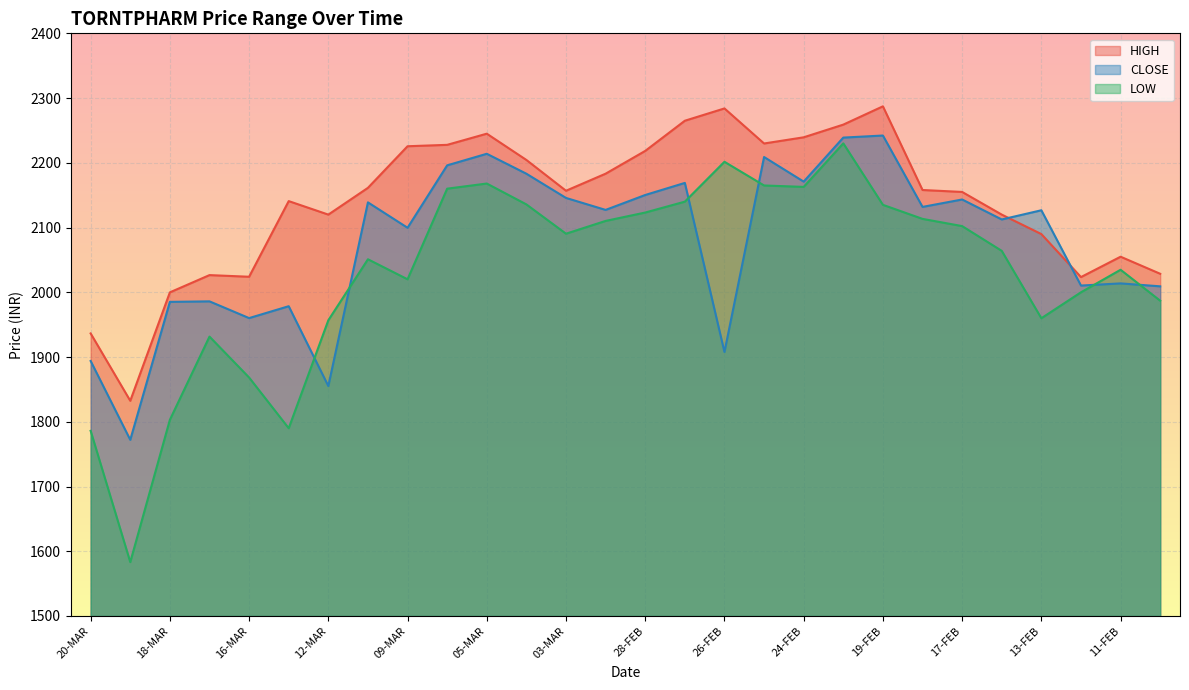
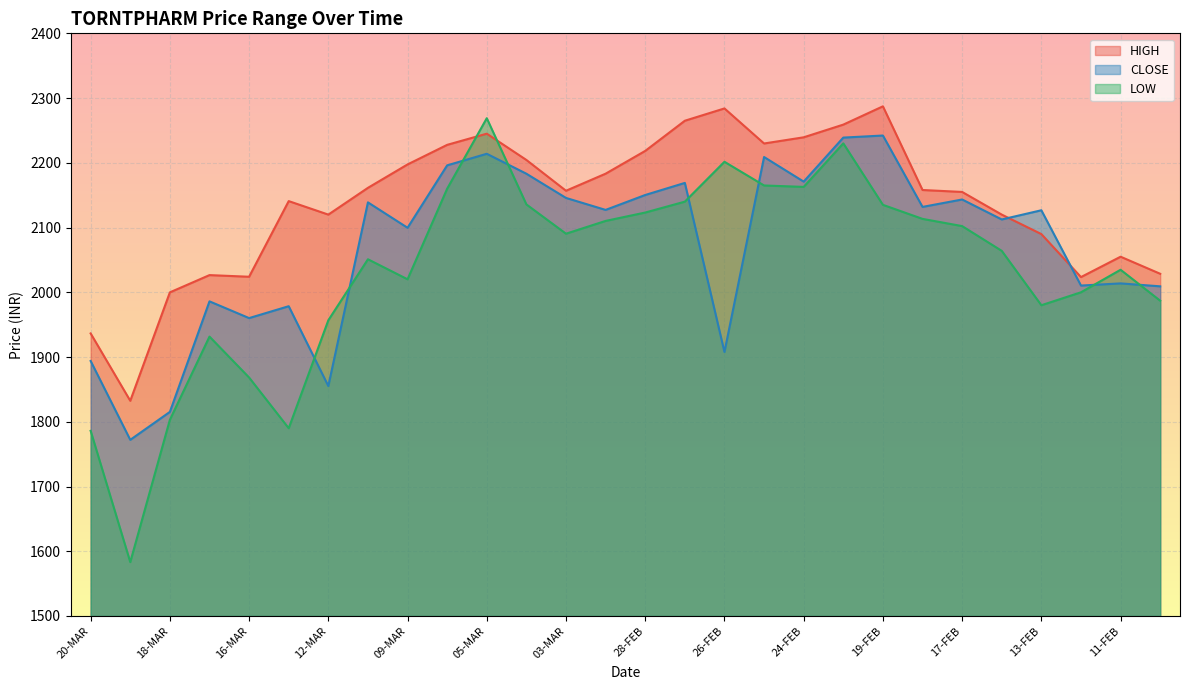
CLOSE, 18-MAR: 1990 -> 1820
HIGH, 09-MAR: 2230 -> 2200
LOW, 05-MAR: 2170 -> 2270
LOW, 13-FEB: 1960 -> 1980
